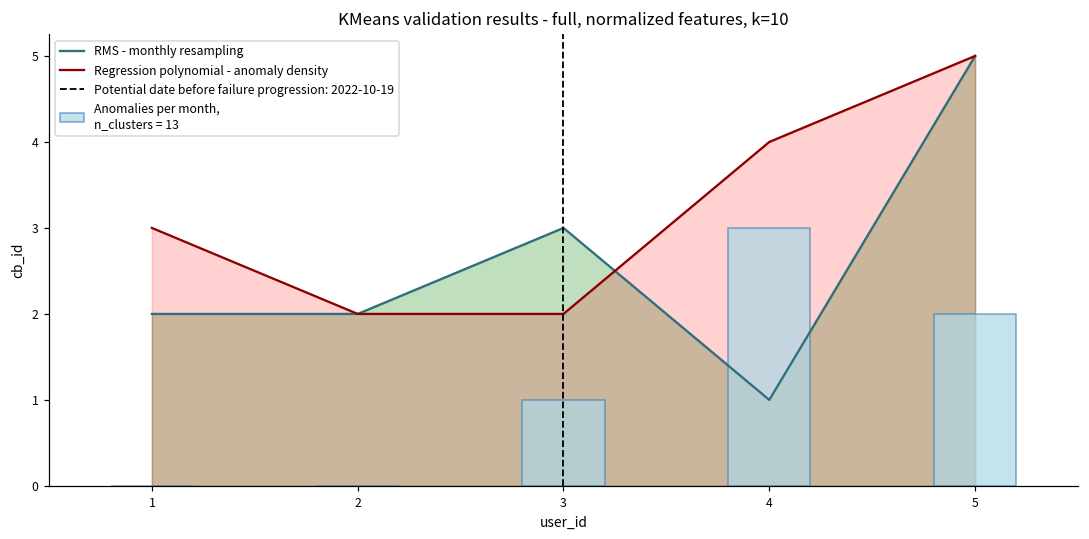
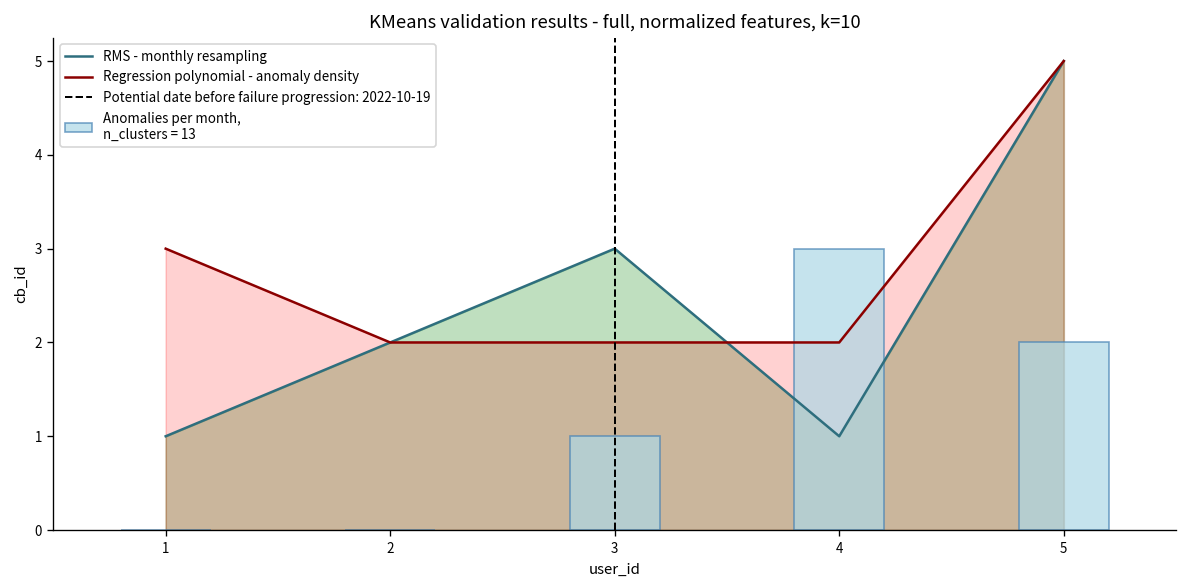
RMS - monthly resampling, 1: 2 -> 1
Regression polynomial - anomaly density, 4: 4 -> 2
